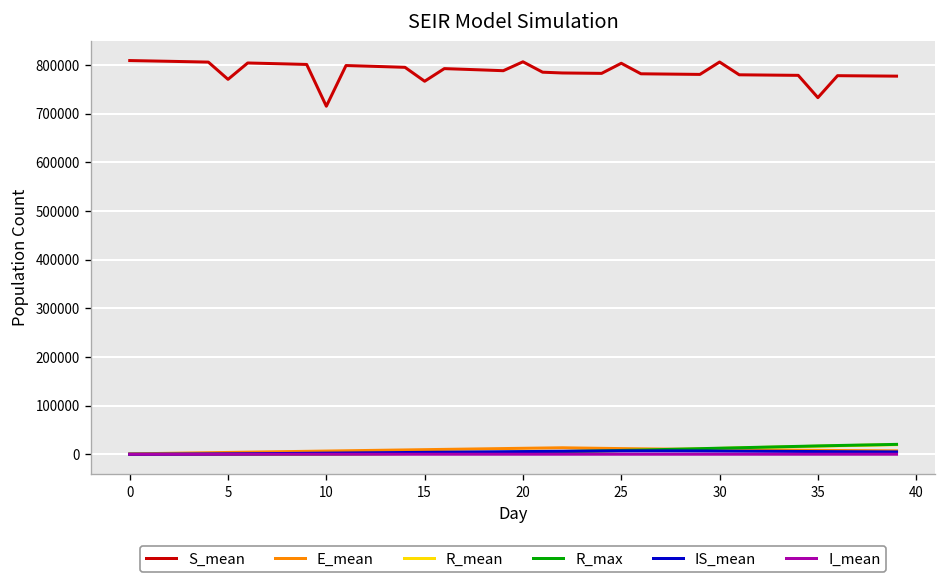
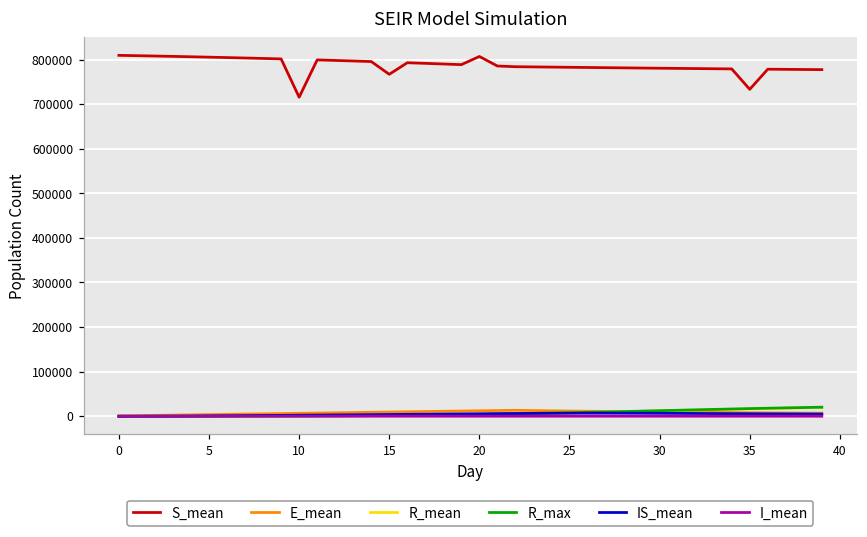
S_mean, 5: 770000 -> 810000
S_mean, 25: 800000 -> 780000
S_mean, 30: 810000 -> 780000
